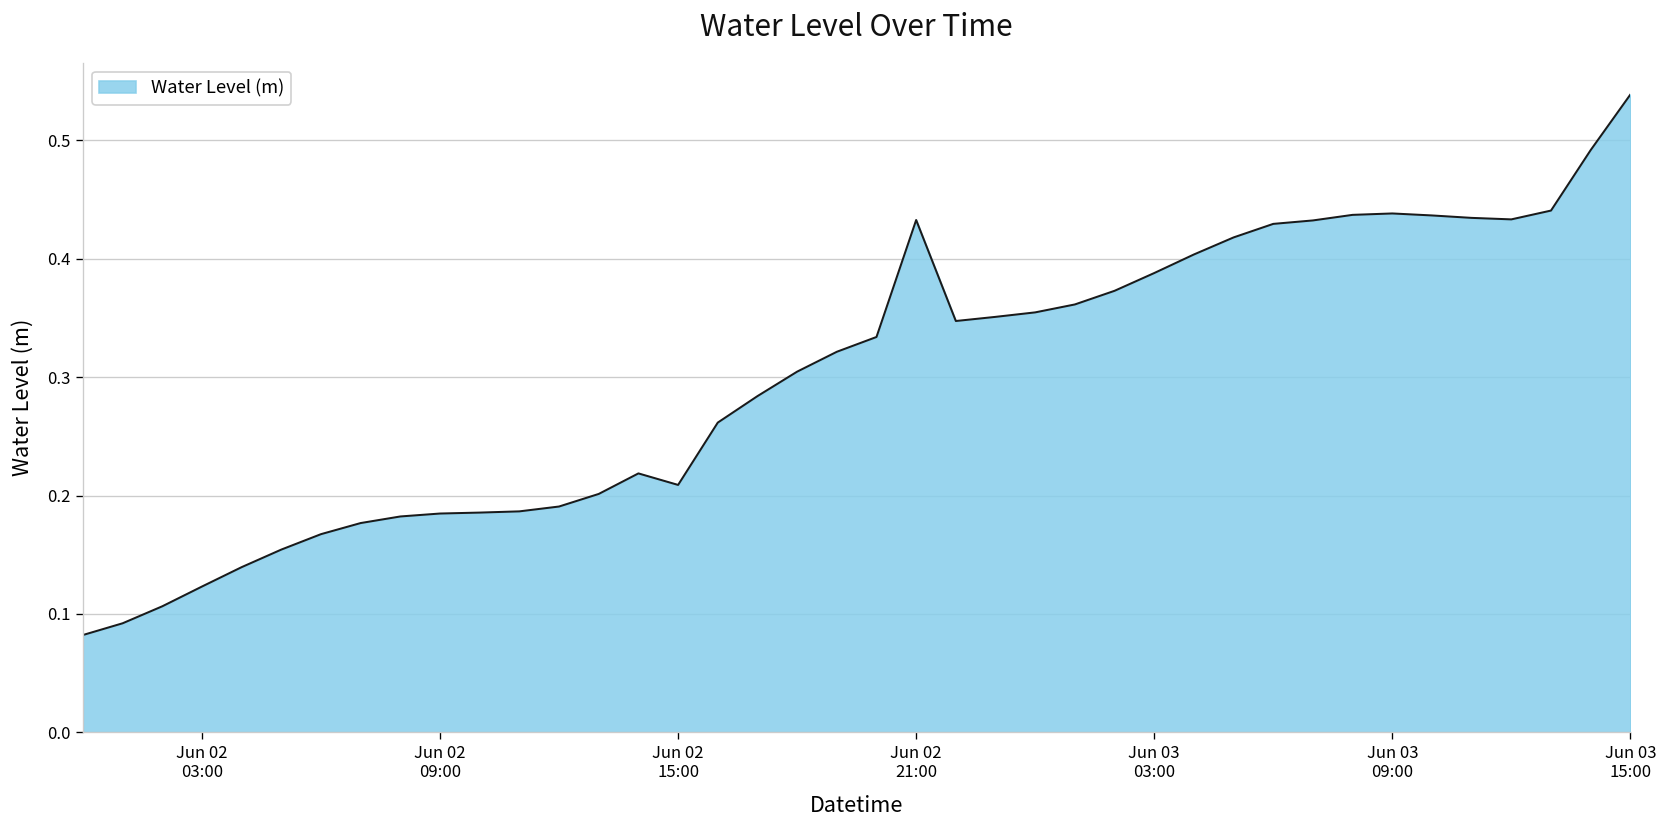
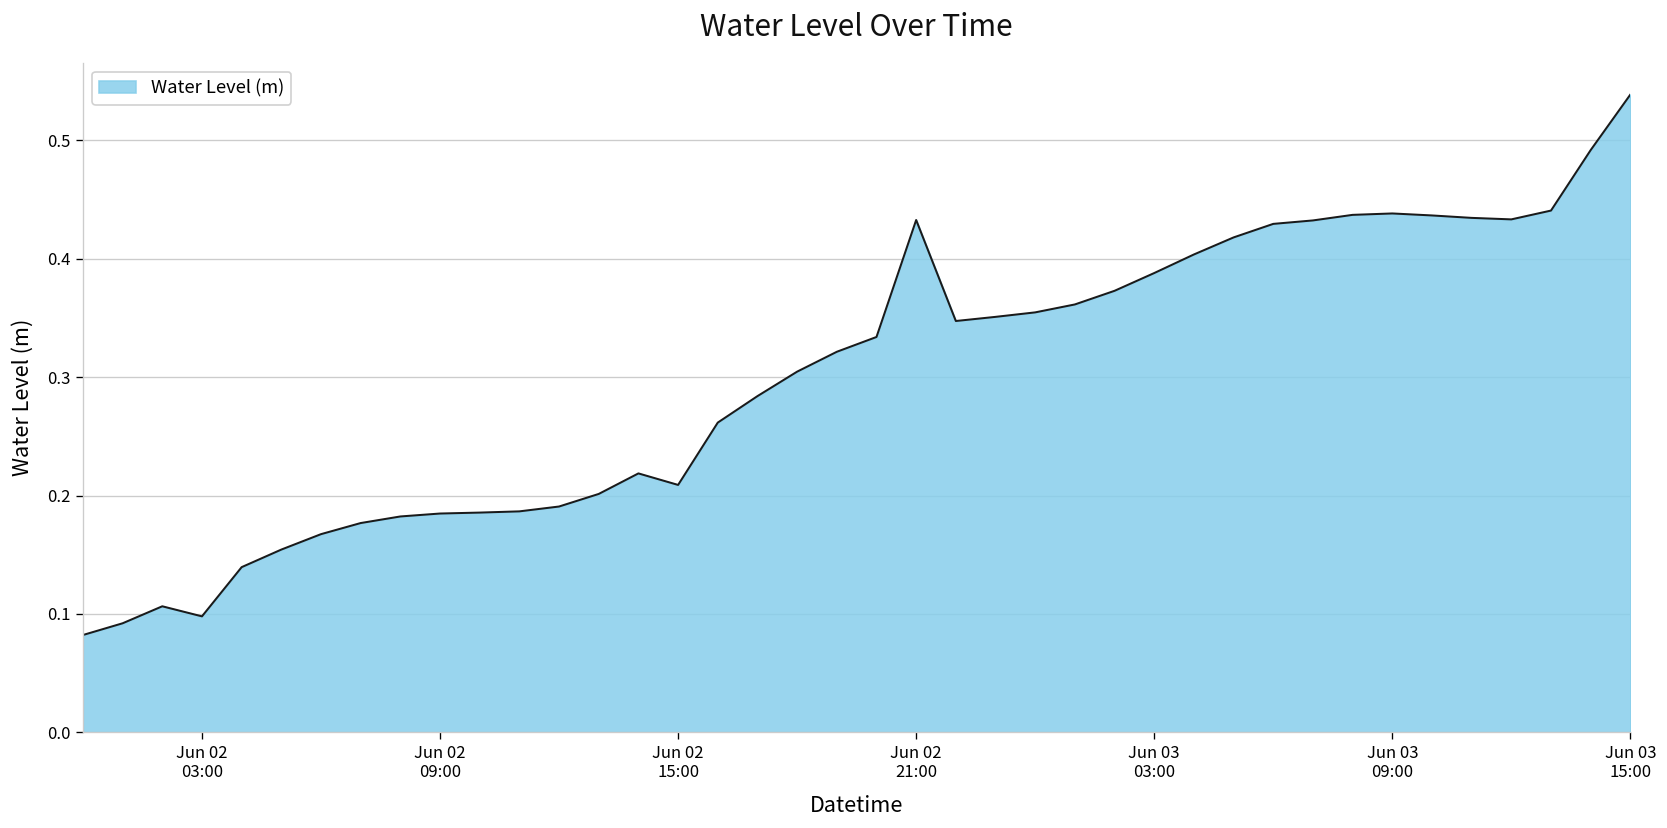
Jun 02 03:00: 0.12 -> 0.10
